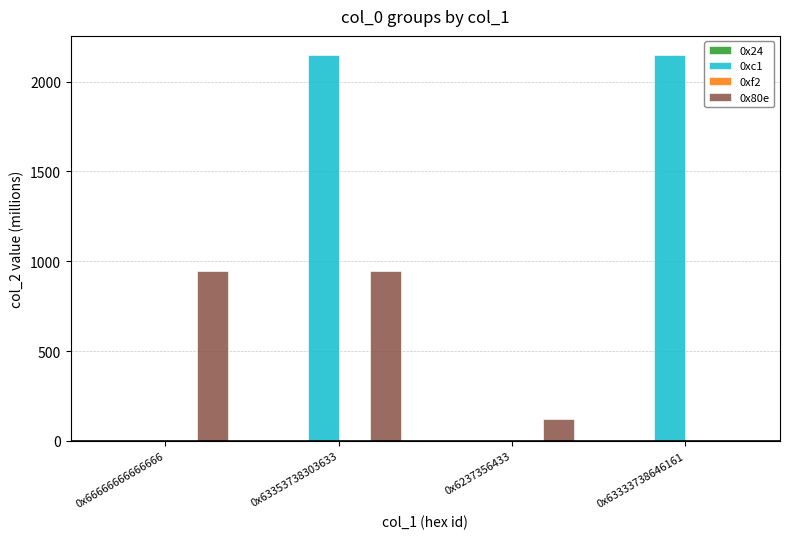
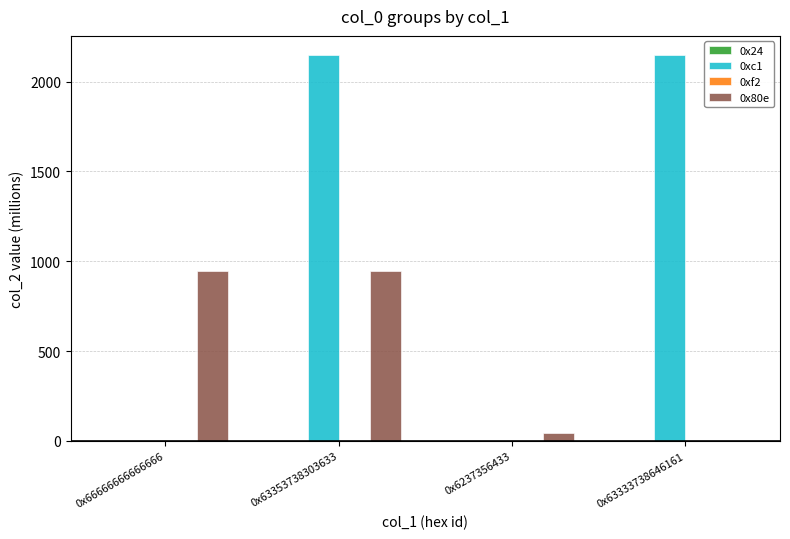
0x80e, 0x6237356433: 120 -> 50
